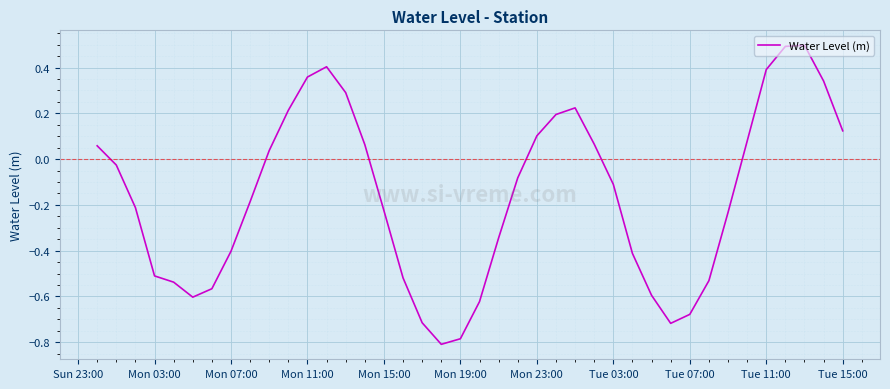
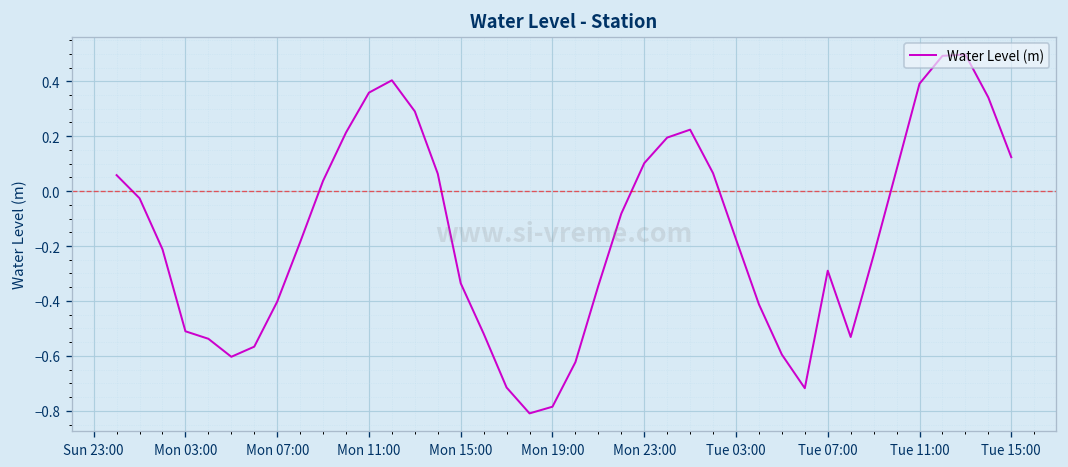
Mon 15:00: -0.23 -> -0.34
Tue 03:00: -0.11 -> -0.18
Tue 07:00: -0.68 -> -0.29
